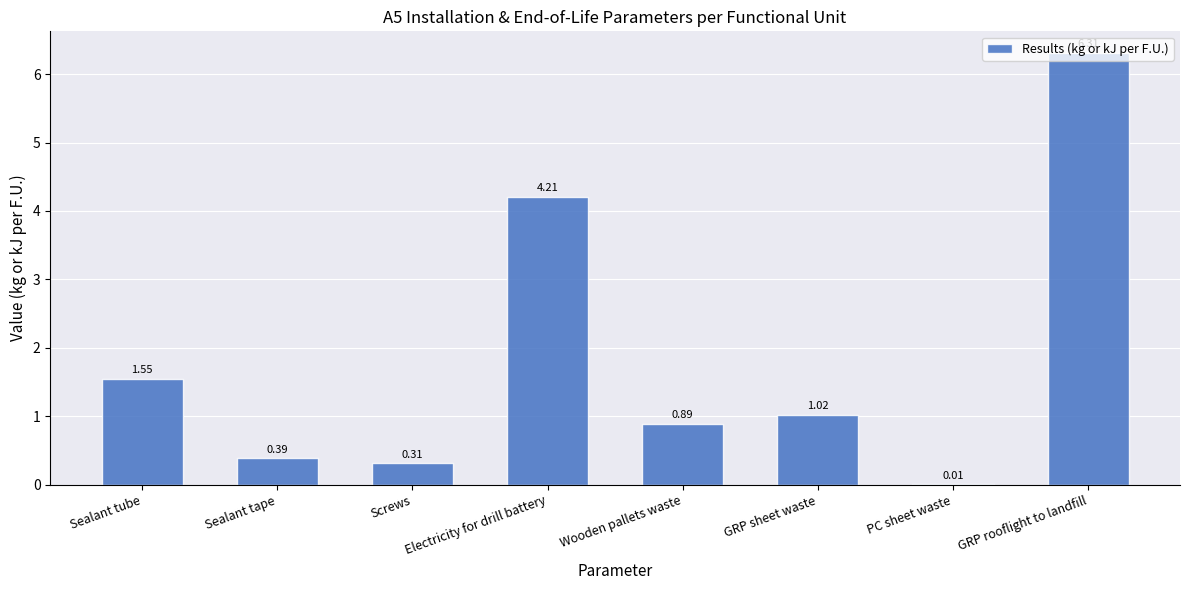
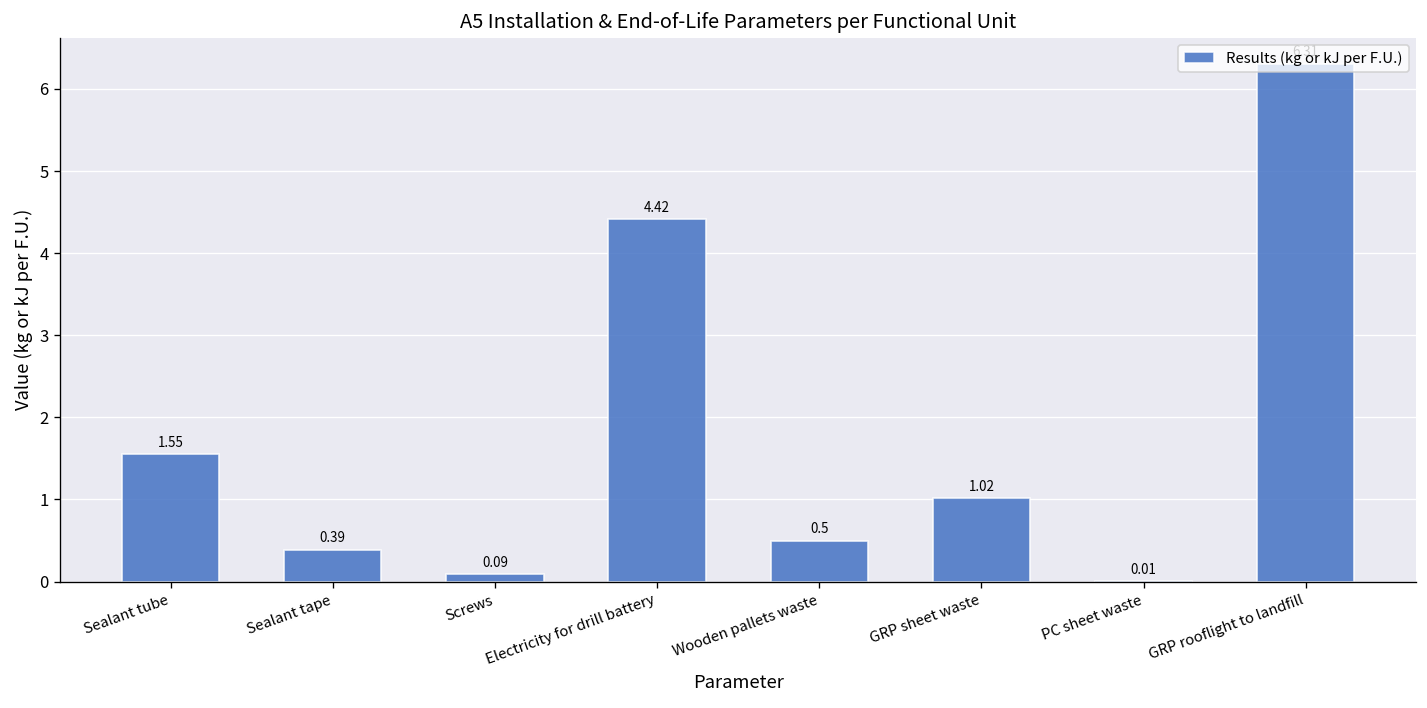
Screws: 0.31 -> 0.09
Electricity for drill battery: 4.21 -> 4.42
Wooden pallets waste: 0.89 -> 0.5
